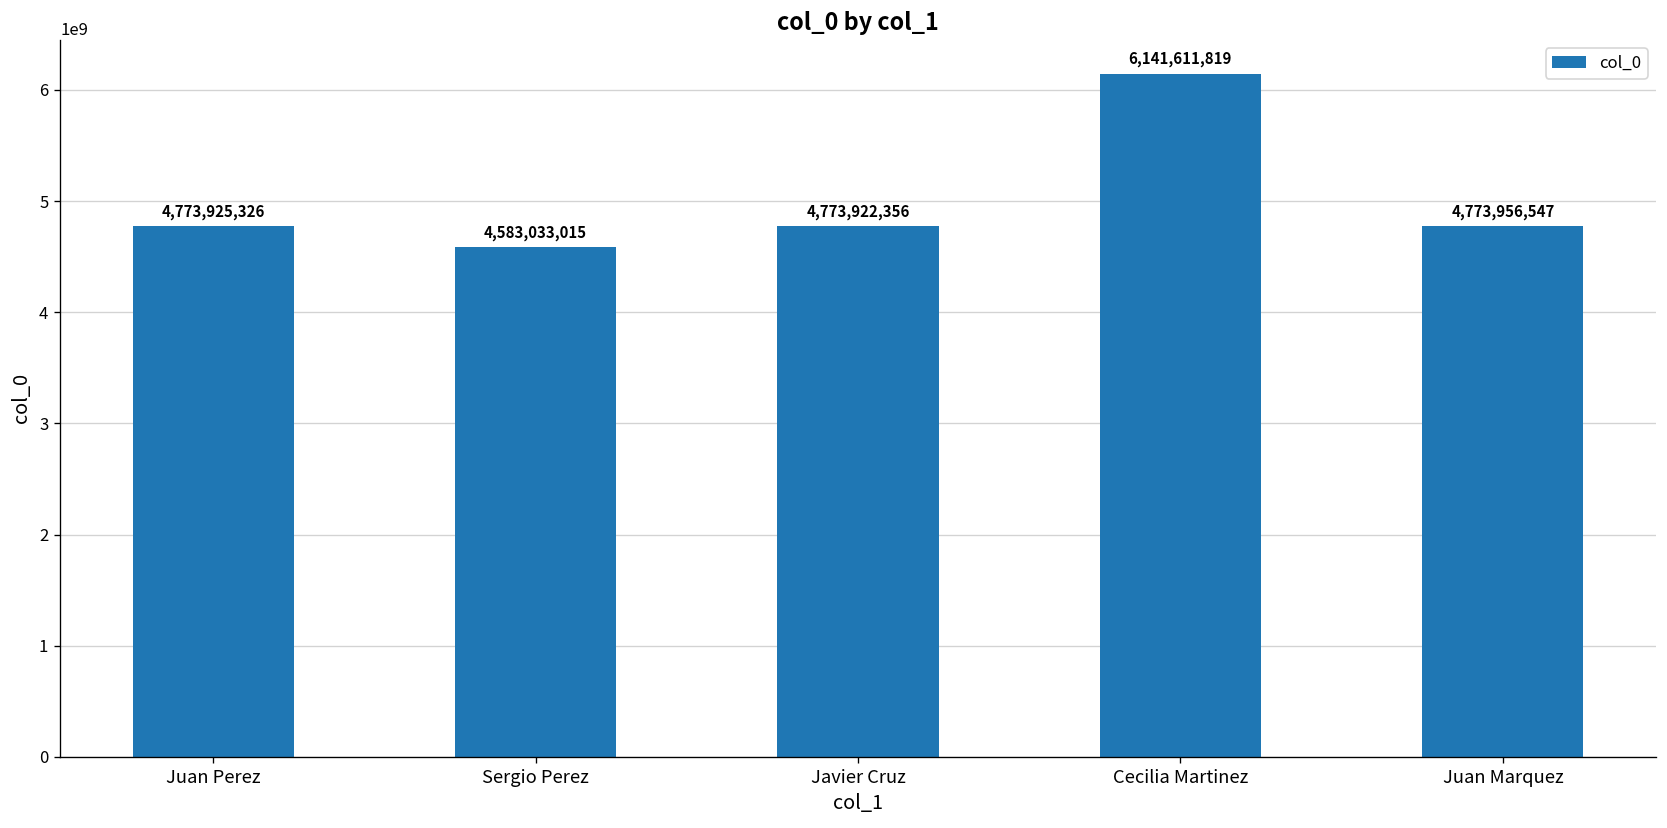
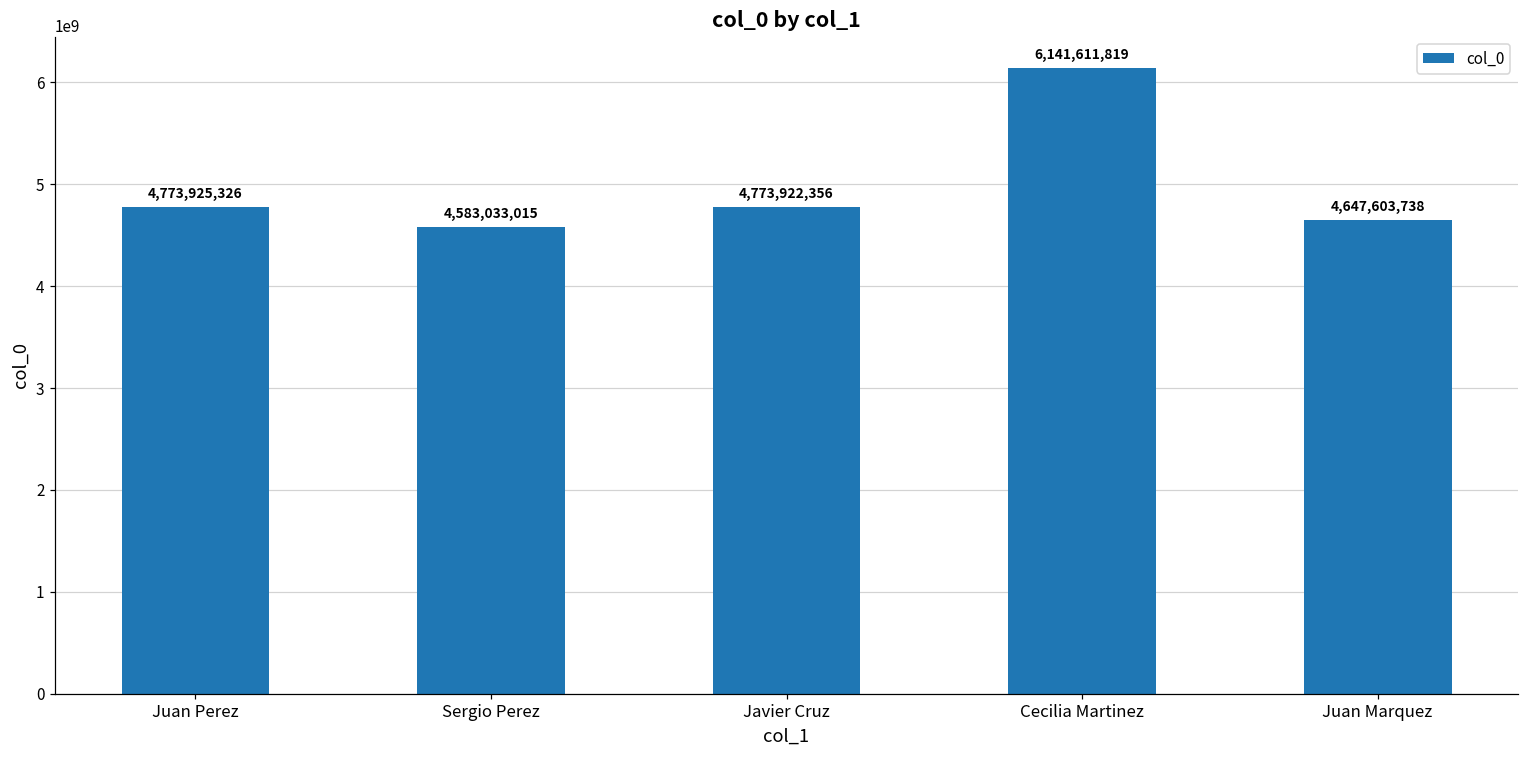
Juan Marquez: 4,773,956,547 -> 4,647,603,738
